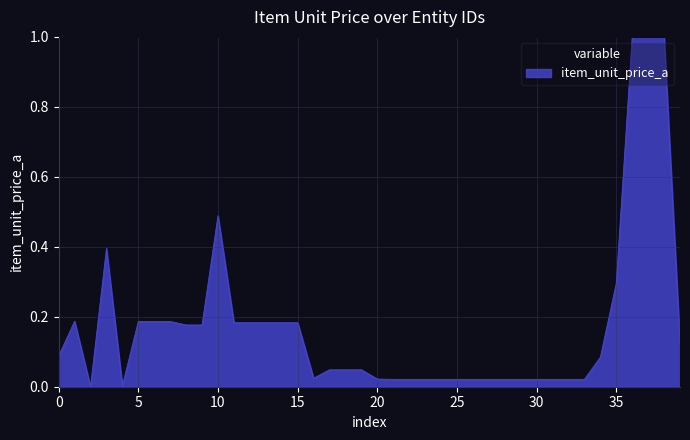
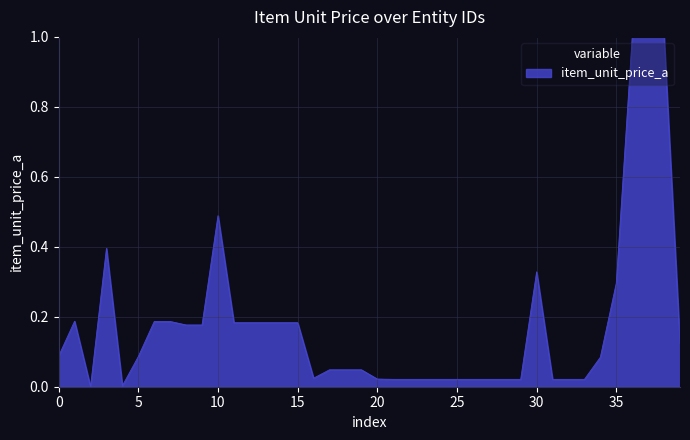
5: 0.19 -> 0.09
30: 0.02 -> 0.33
